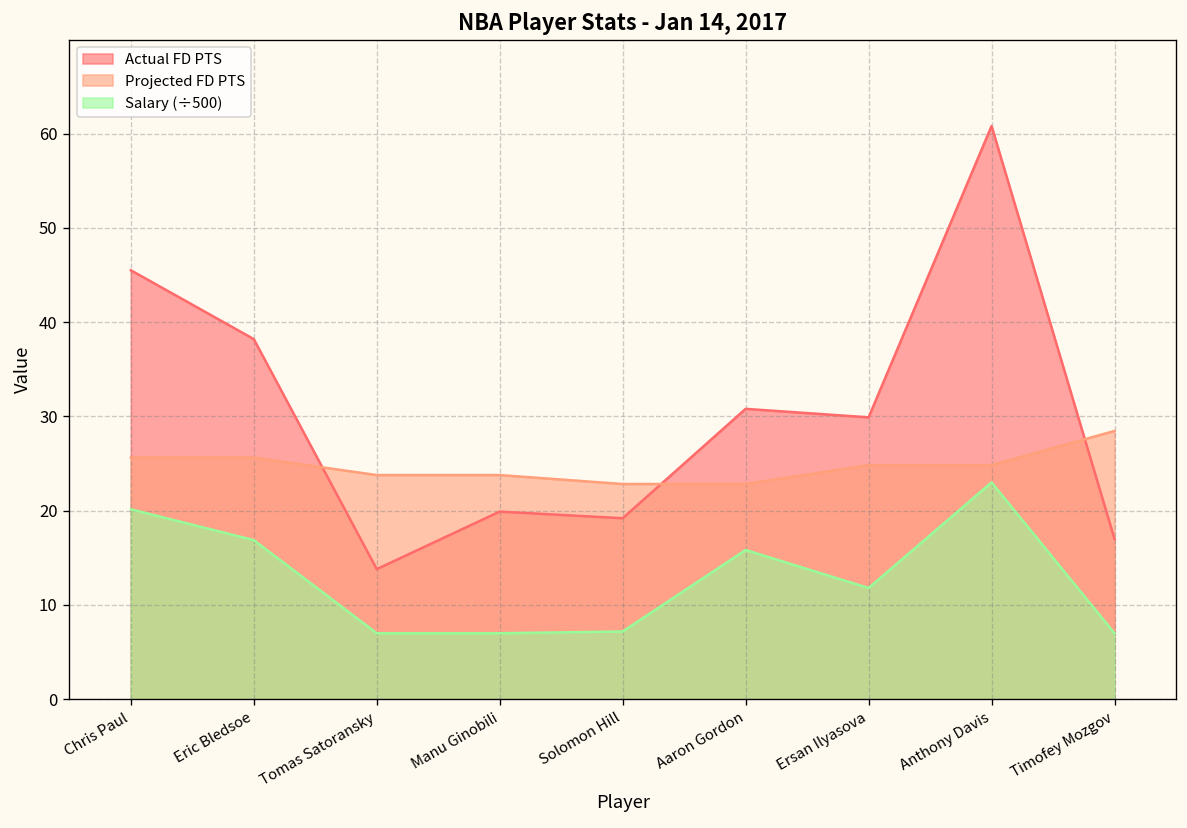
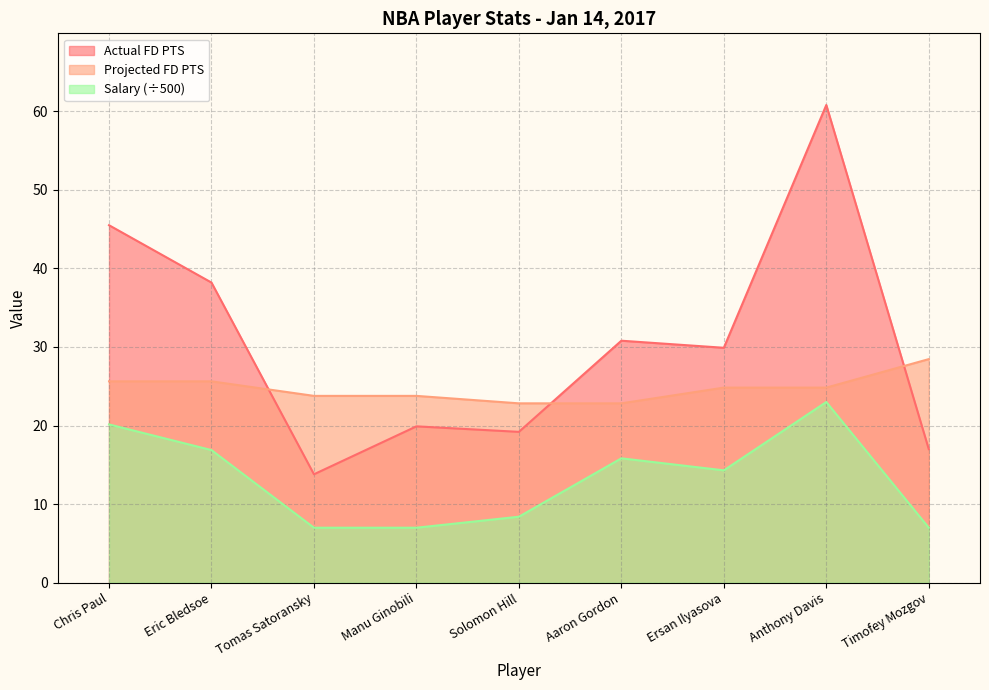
Salary (÷500), Solomon Hill: 7 -> 8
Salary (÷500), Ersan Ilyasova: 12 -> 14
